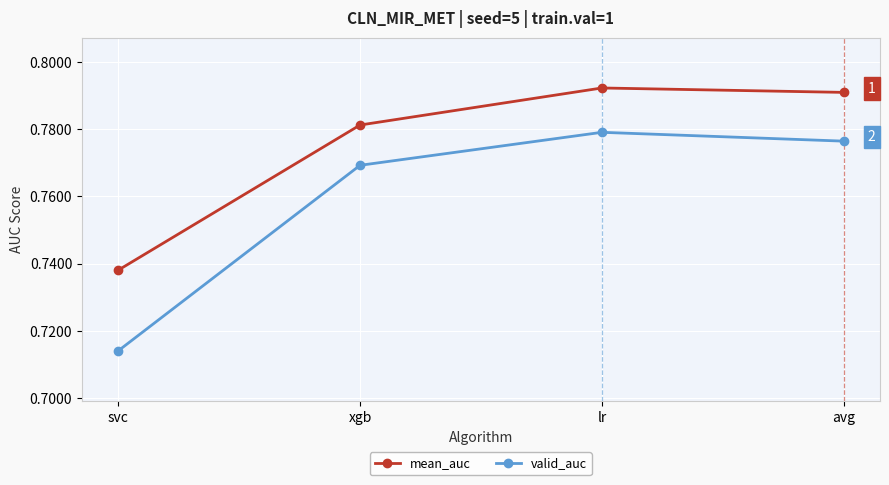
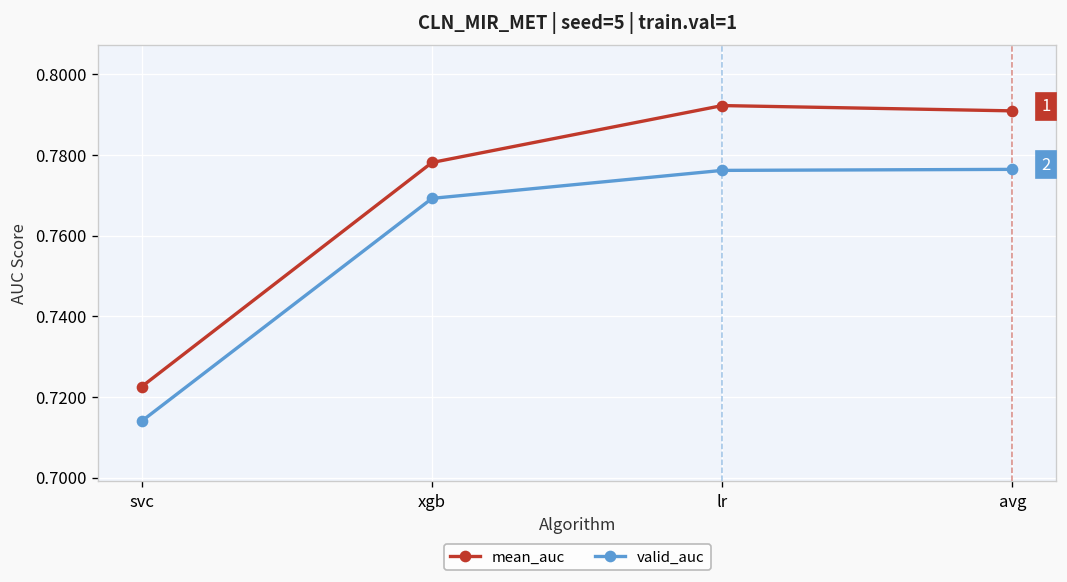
mean_auc, svc: 0.738 -> 0.723
mean_auc, xgb: 0.781 -> 0.778
valid_auc, lr: 0.779 -> 0.776
